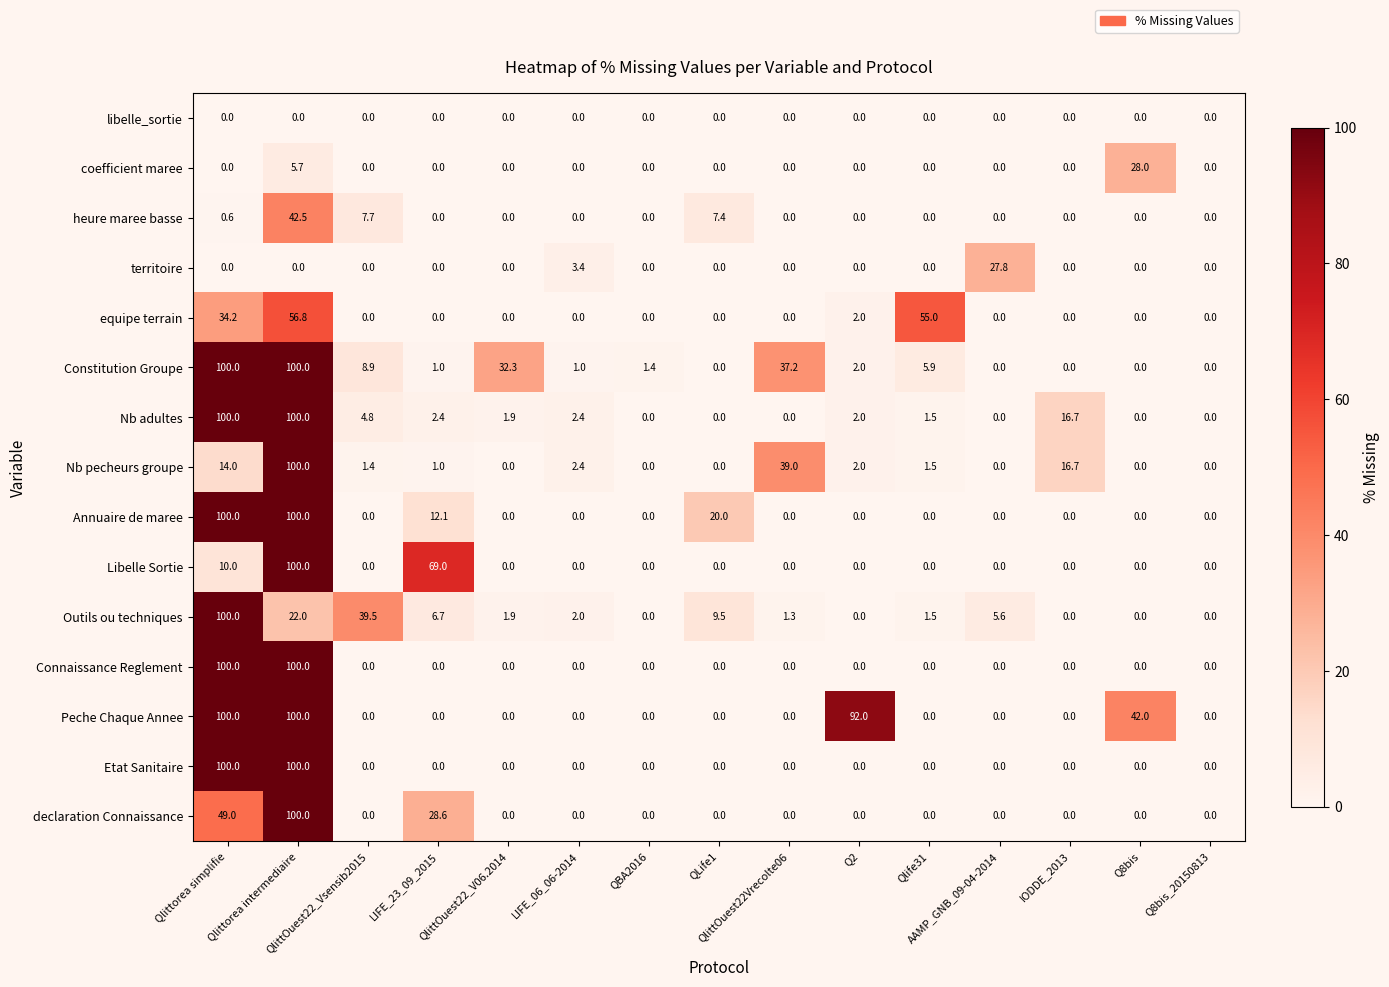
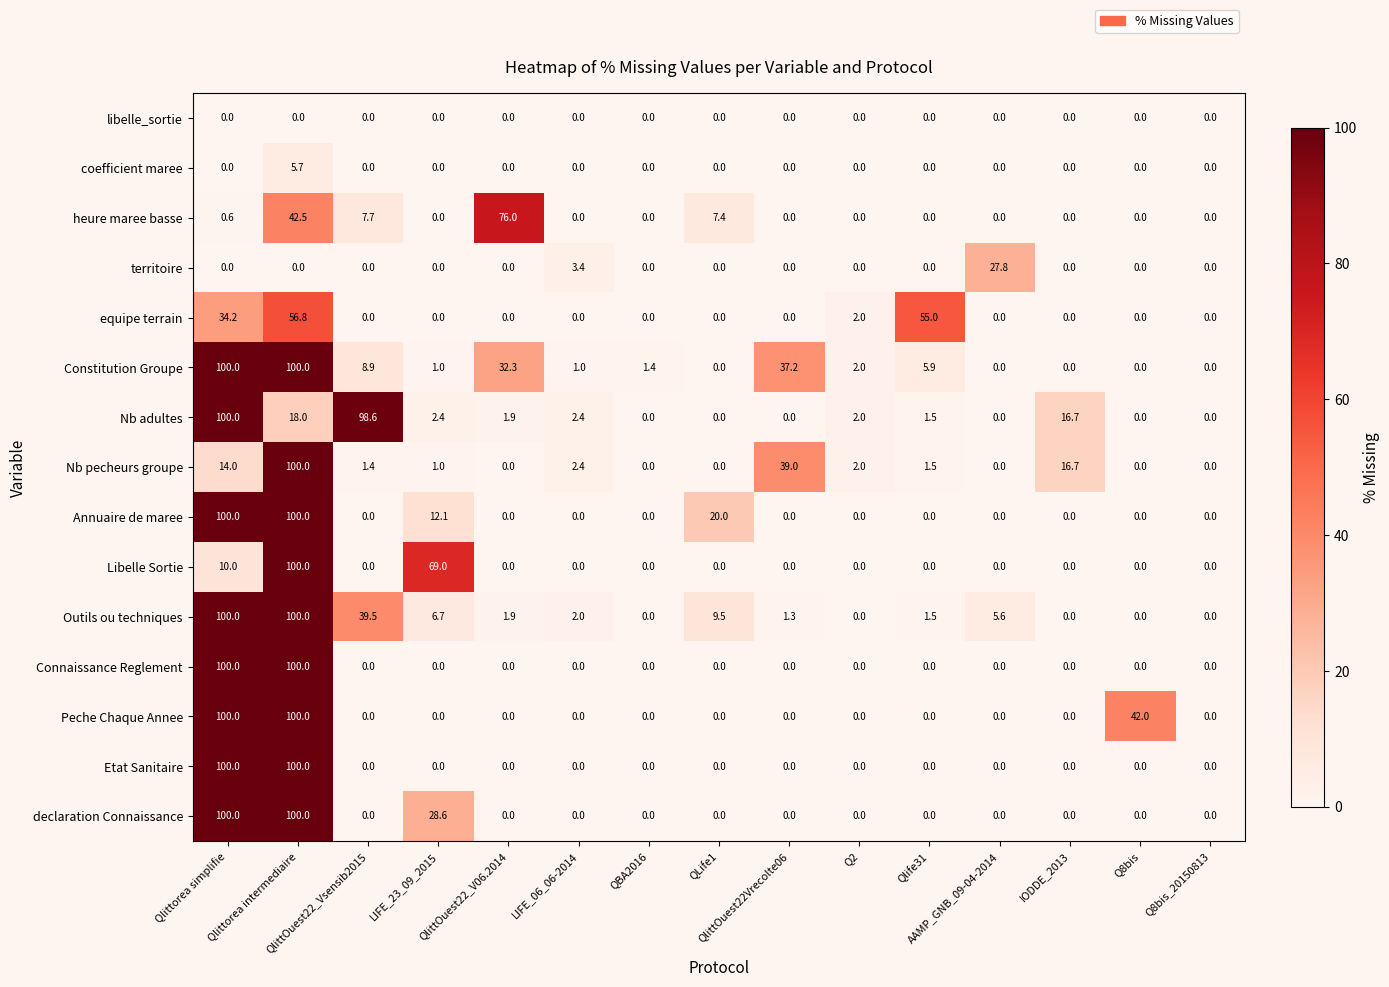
coefficient maree, Q8bis: 28.0 -> 0.0
heure maree basse, QlittOuest22_V06.2014: 0.0 -> 76.0
Nb adultes, Qlittorea intermediaire: 100.0 -> 18.0
Nb adultes, QlittOuest22_Vsensib2015: 4.8 -> 98.6
Outils ou techniques, Qlittorea intermediaire: 22.0 -> 100.0
Peche Chaque Annee, Q2: 92.0 -> 0.0
declaration Connaissance, Qlittorea simplifie: 49.0 -> 100.0
